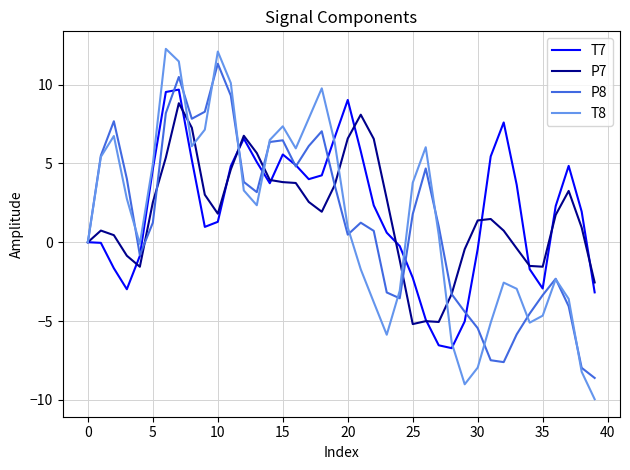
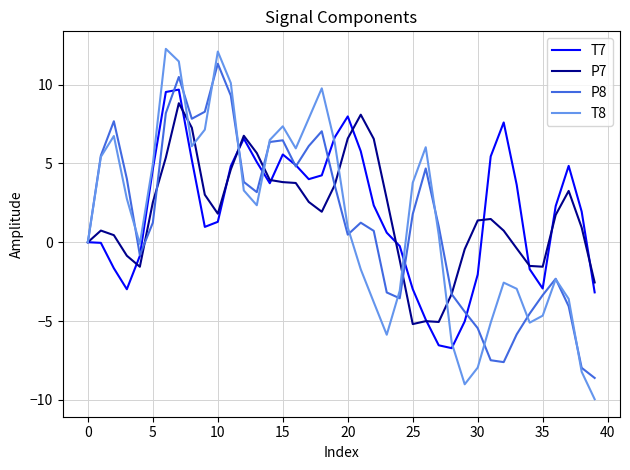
T7, 20: 9.0 -> 8.0
T7, 25: -2.3 -> -3.0
T7, 30: -0.4 -> -2.0
